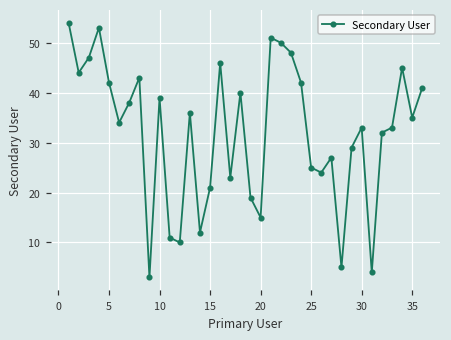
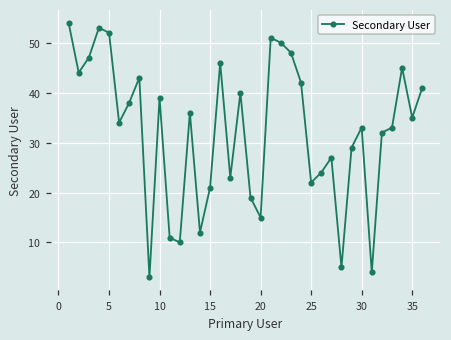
5: 42 -> 52
25: 25 -> 22
